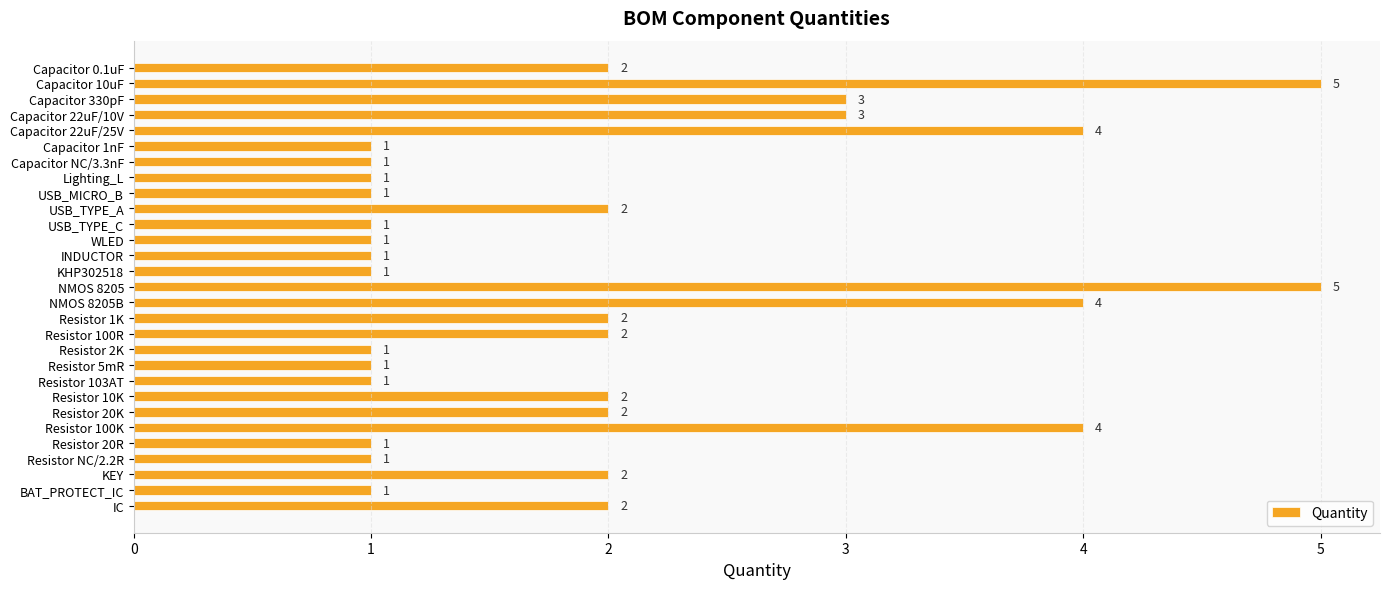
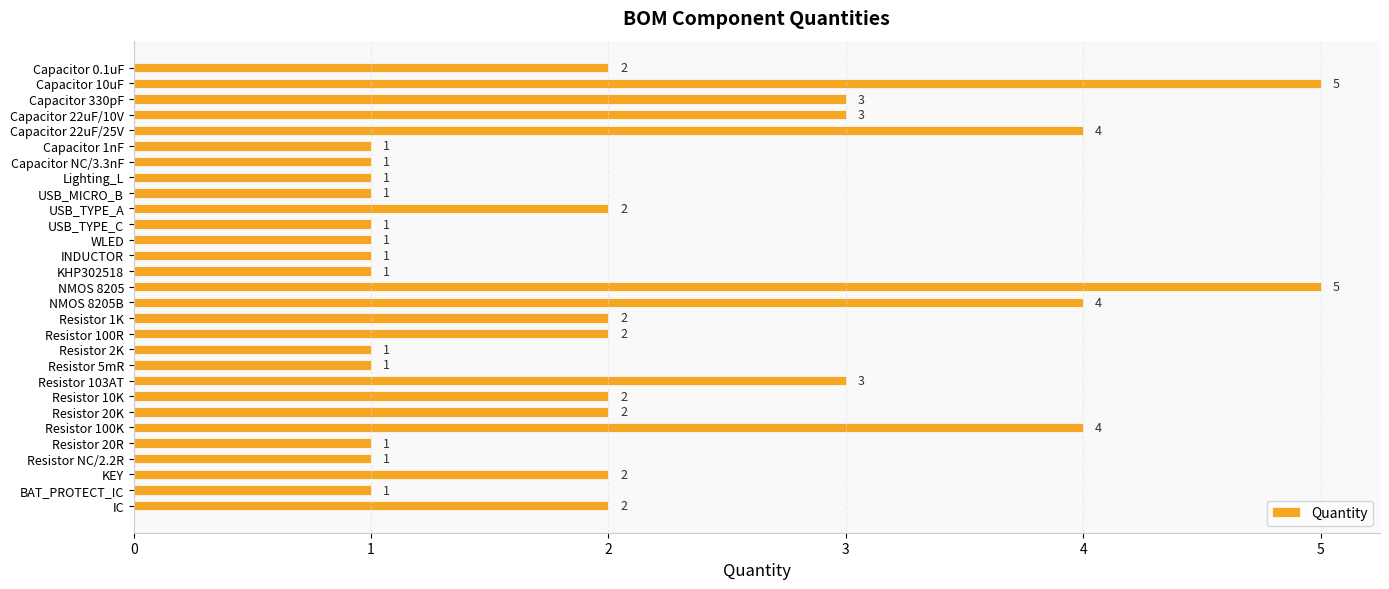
Resistor 103AT: 1 -> 3
